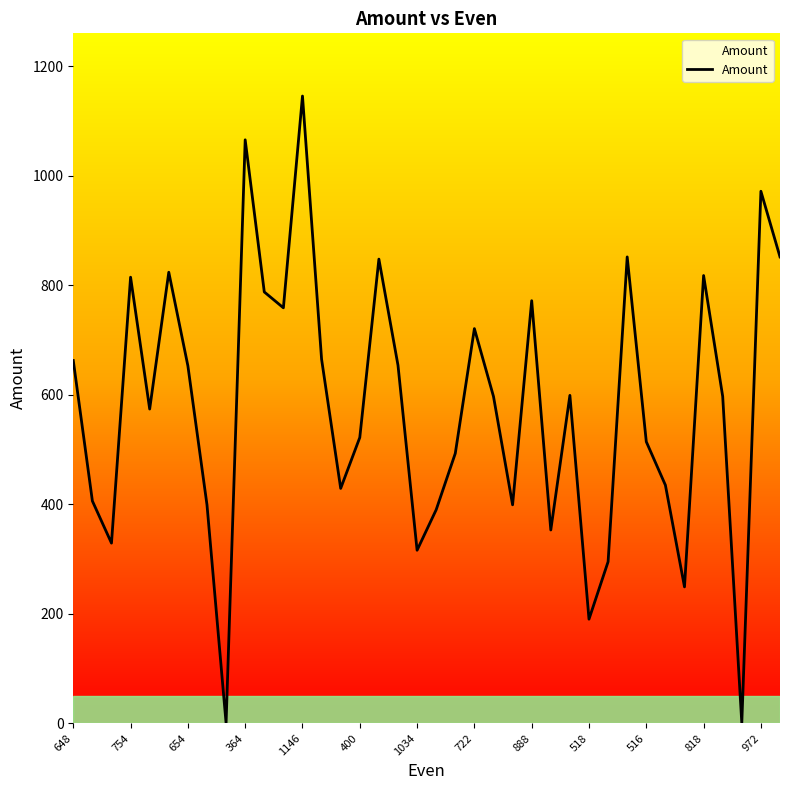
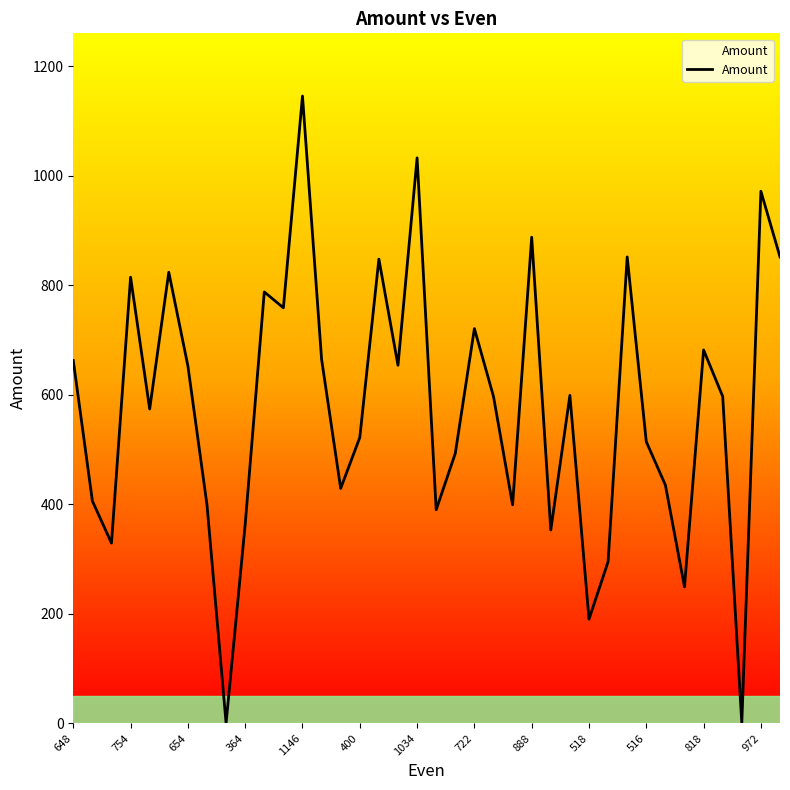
364: 1070 -> 360
1034: 320 -> 1030
888: 770 -> 890
818: 820 -> 680
